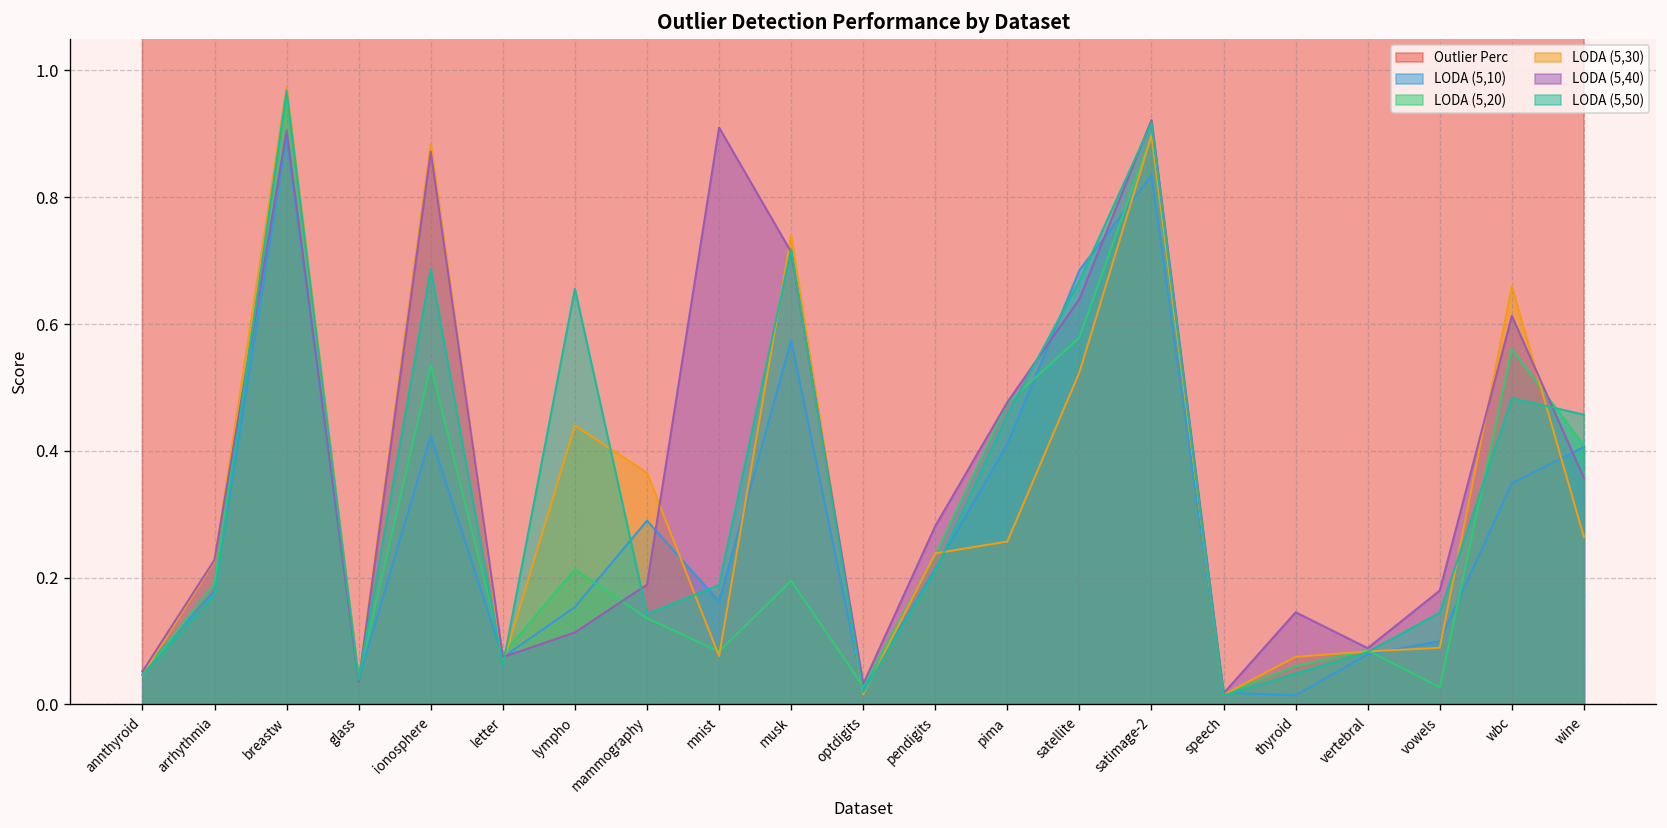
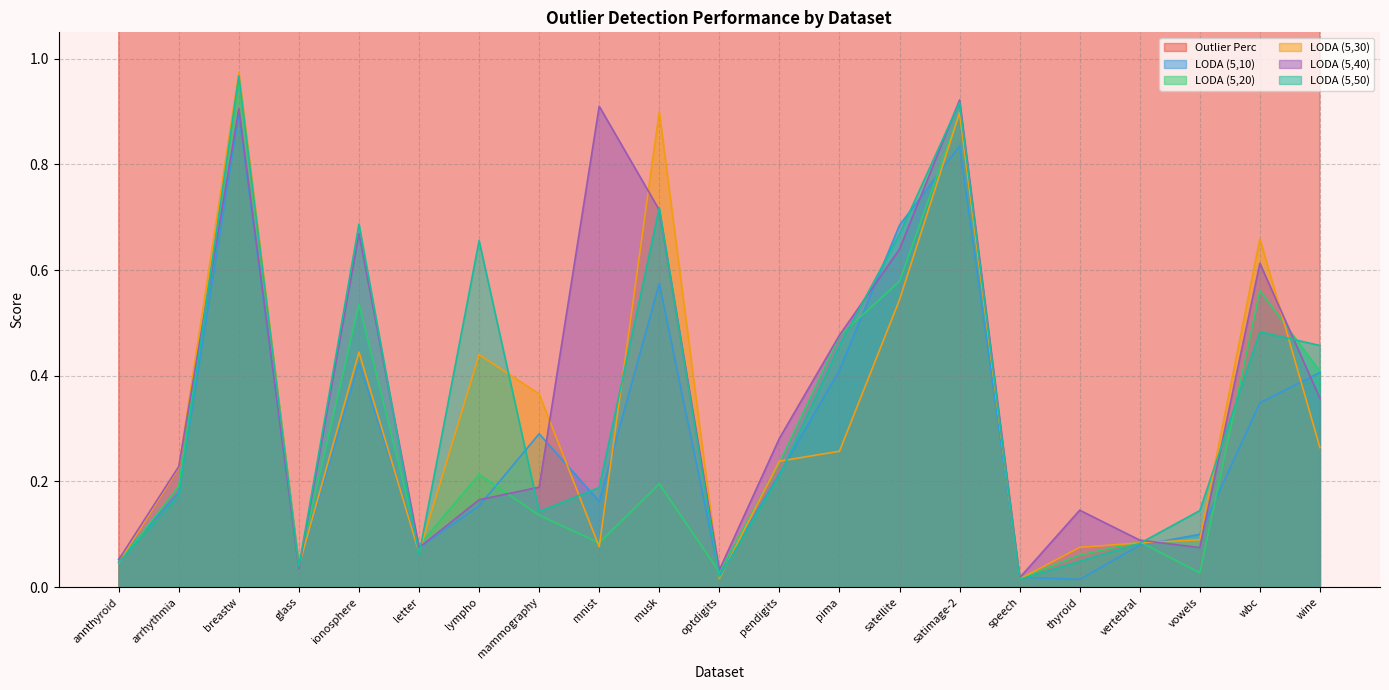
LODA (5,30), ionosphere: 0.88 -> 0.44
LODA (5,40), ionosphere: 0.87 -> 0.67
LODA (5,40), lympho: 0.11 -> 0.17
LODA (5,30), musk: 0.74 -> 0.90
LODA (5,30), satellite: 0.52 -> 0.54
LODA (5,40), vowels: 0.18 -> 0.07
